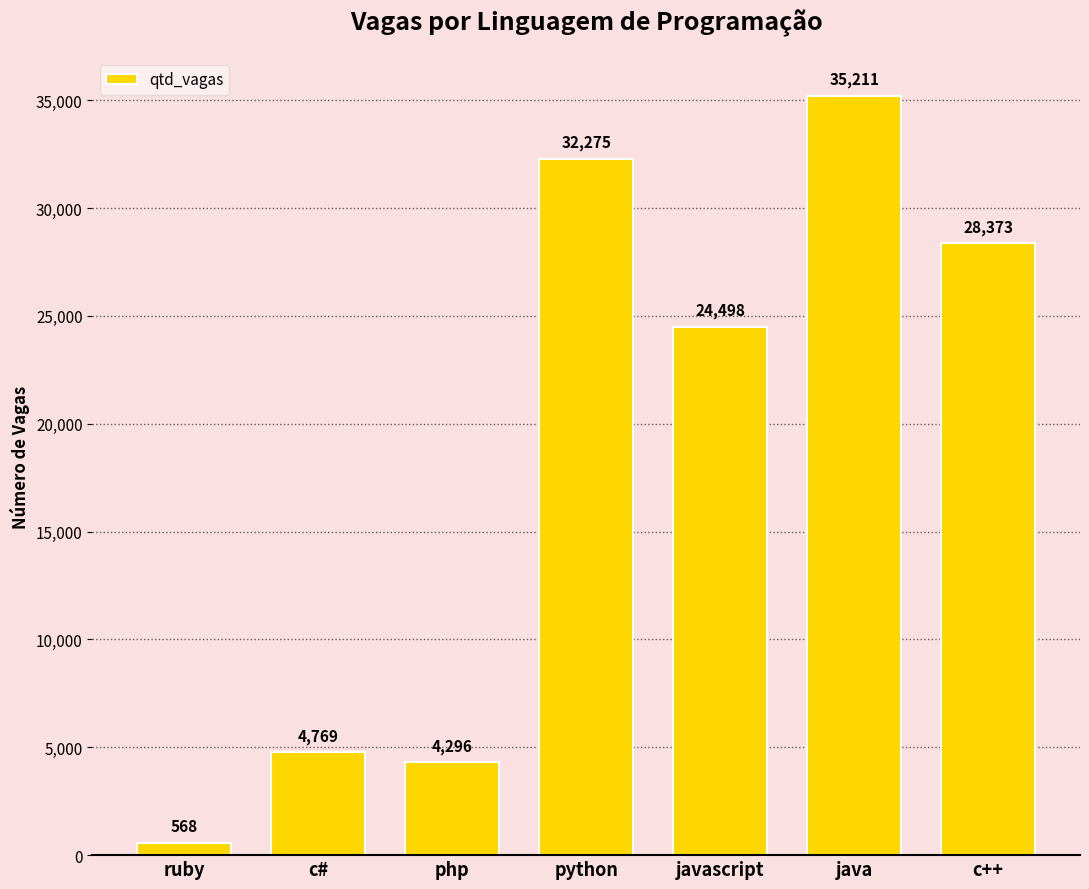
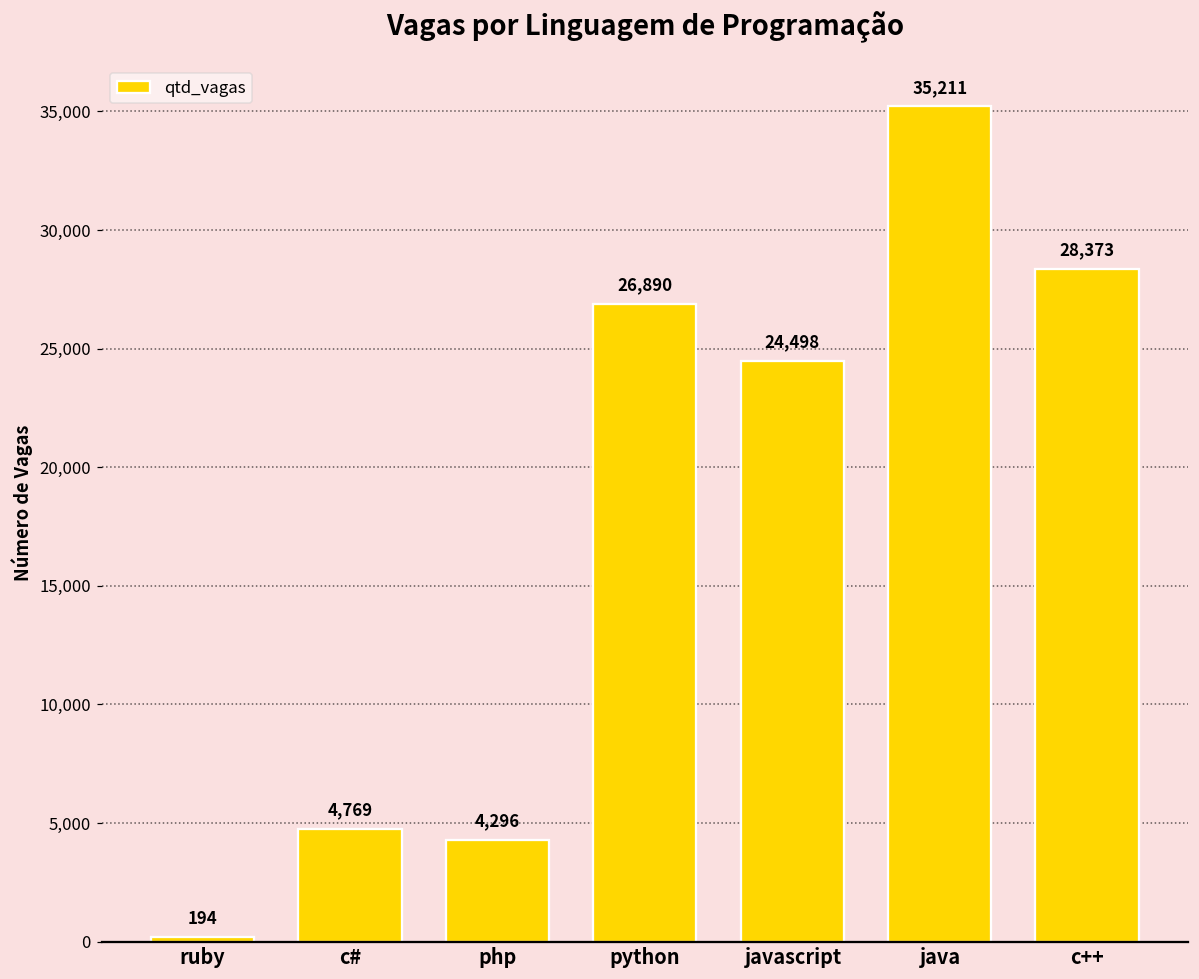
ruby: 568 -> 194
python: 32,275 -> 26,890
